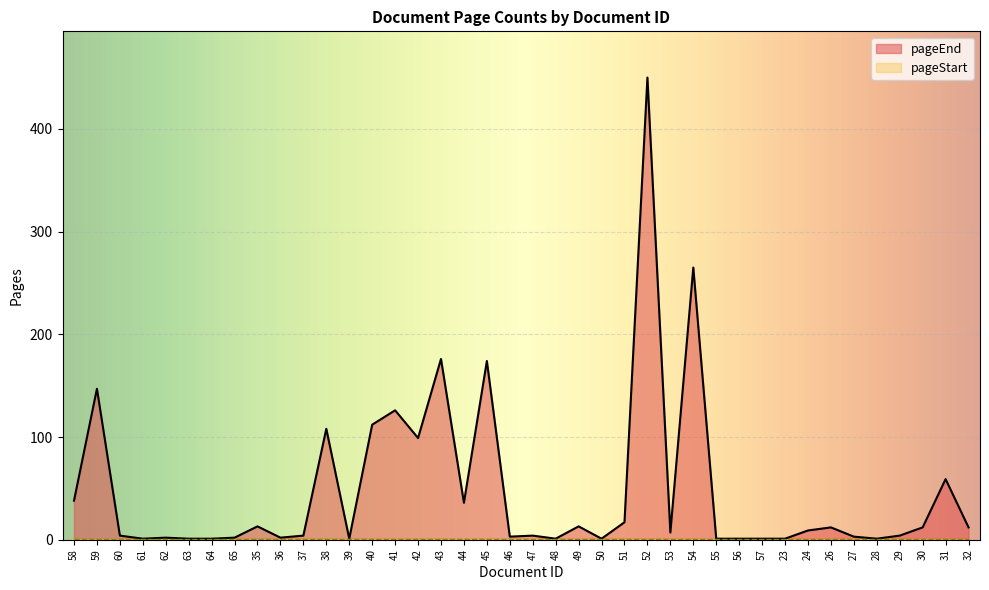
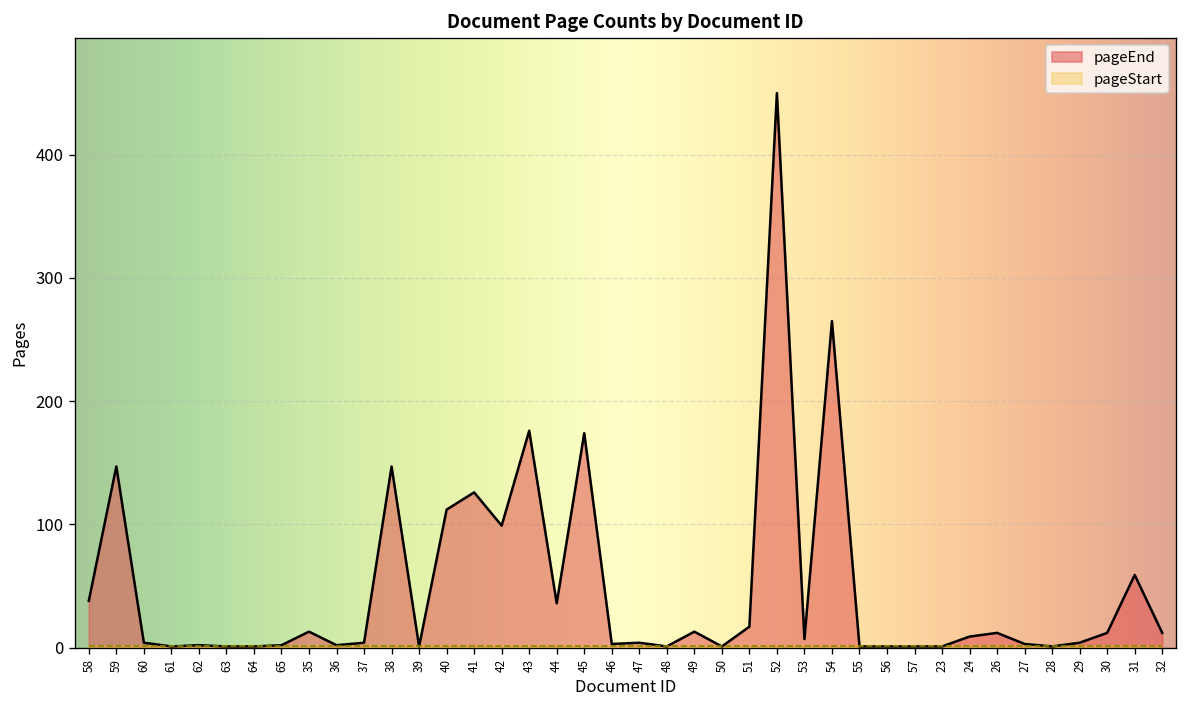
pageEnd, 38: 108 -> 147
